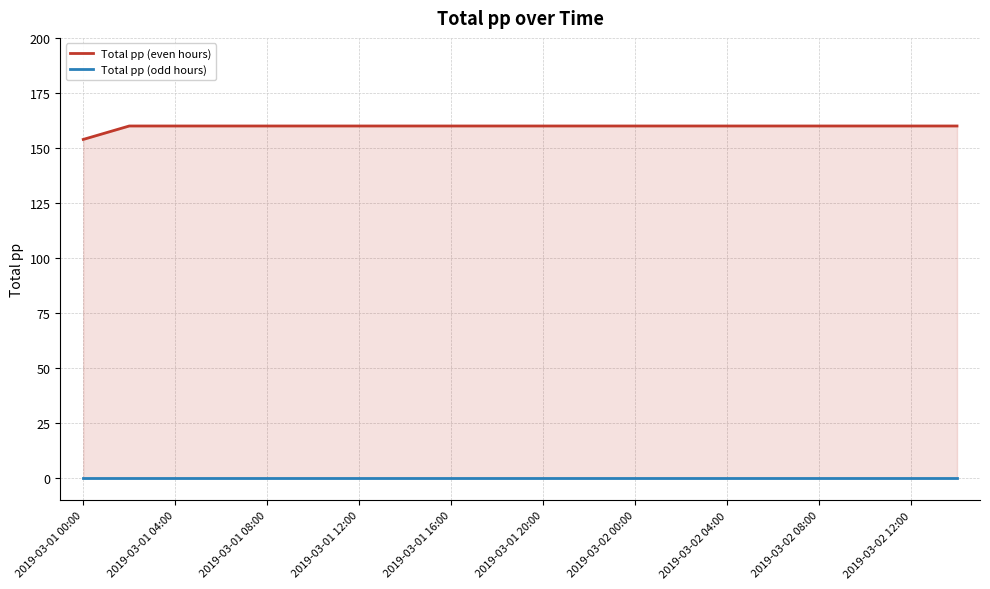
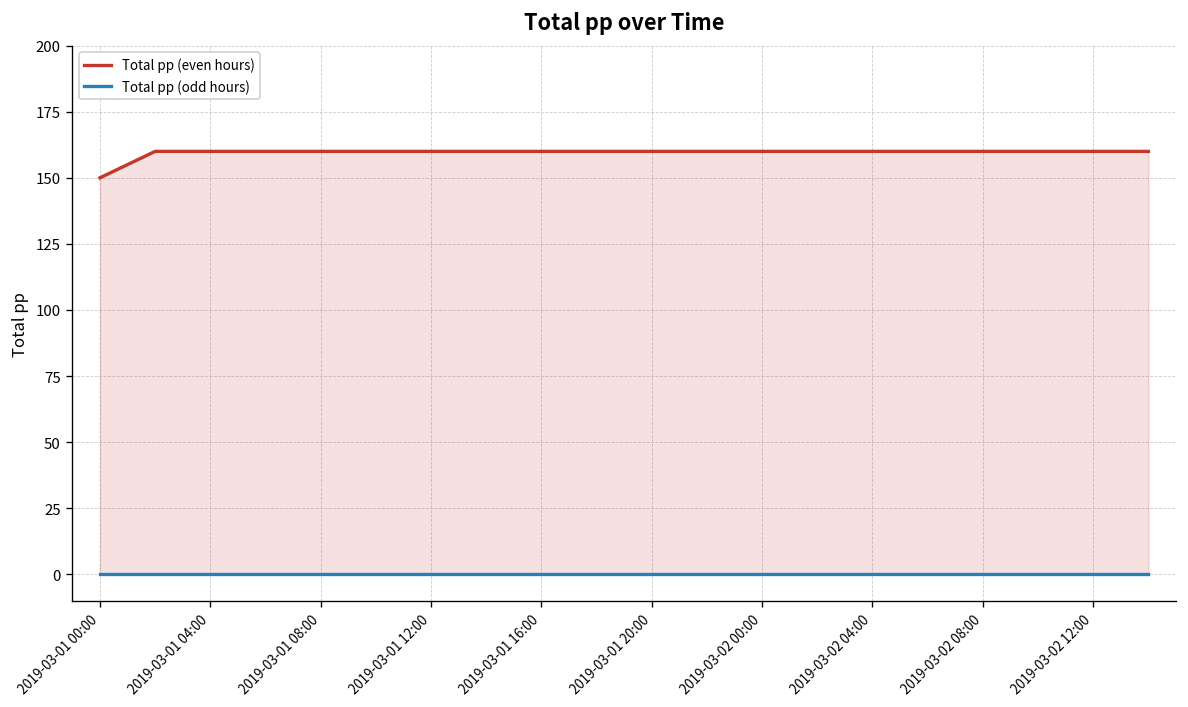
Total pp (even hours), 2019-03-01 00:00: 154 -> 150
